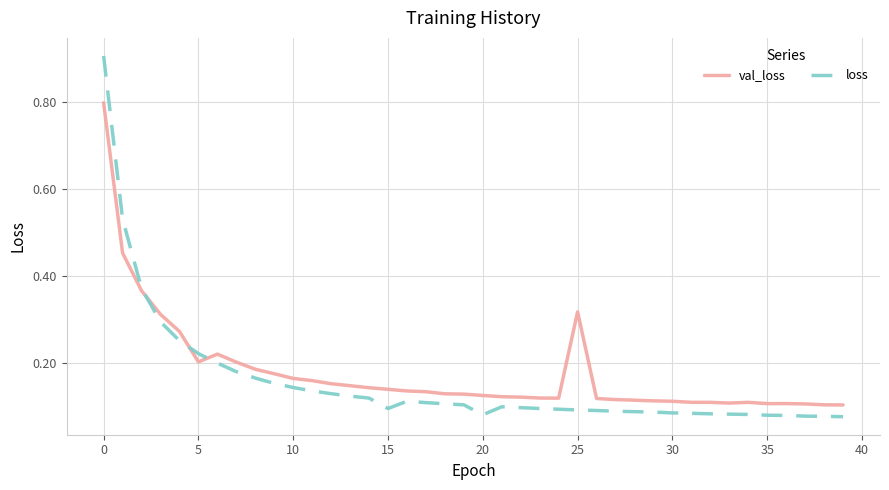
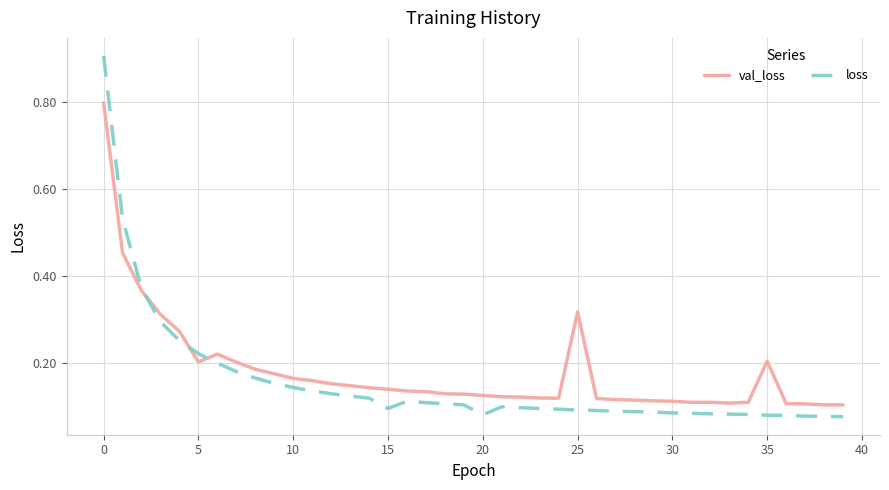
val_loss, 35: 0.11 -> 0.20
